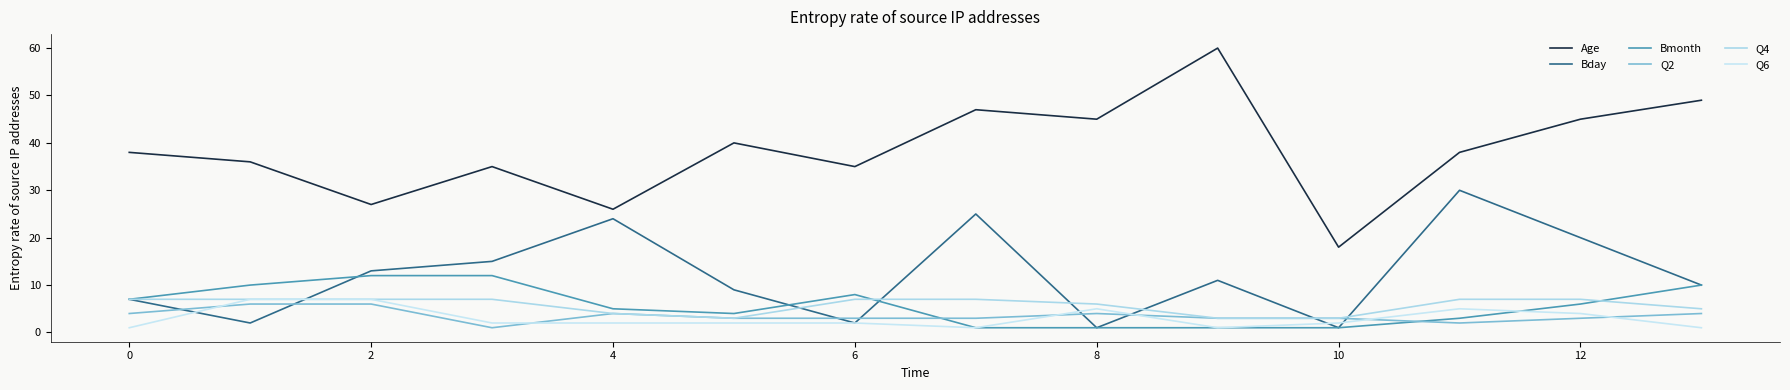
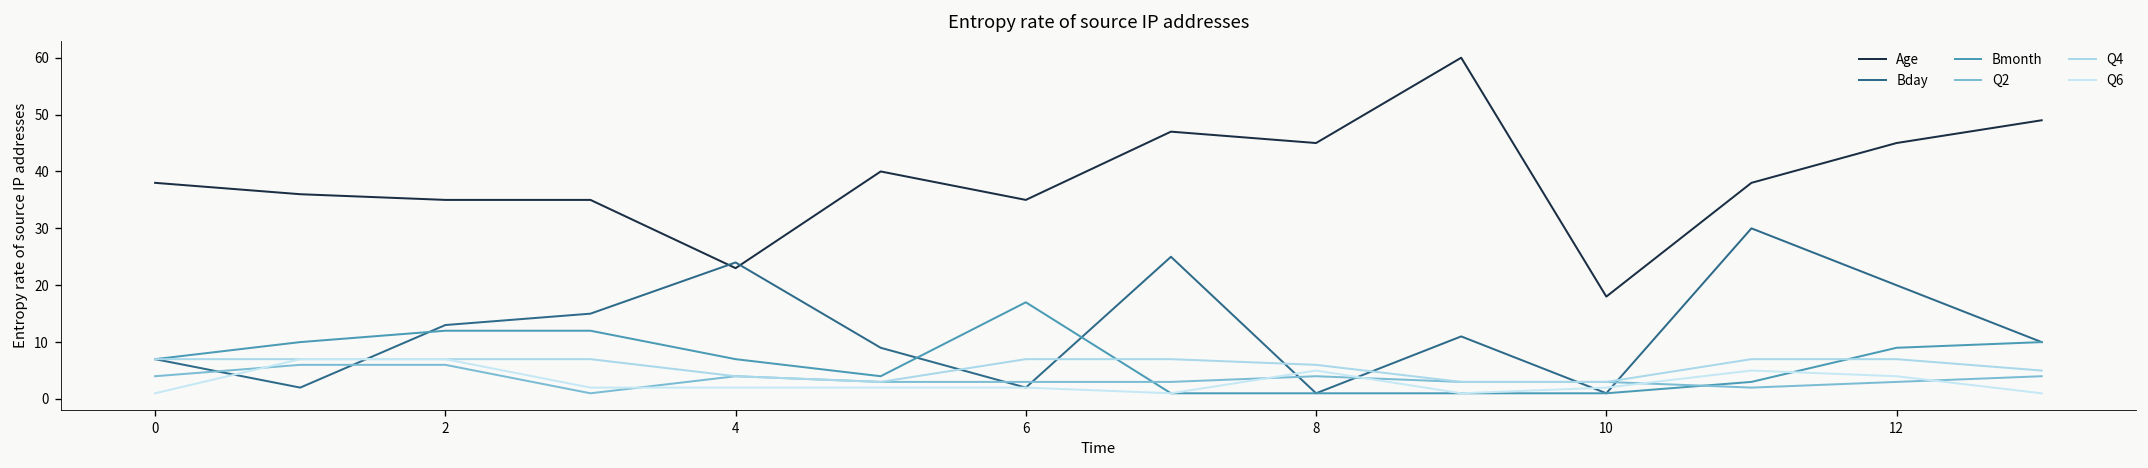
Age, 2: 27 -> 35
Age, 4: 26 -> 23
Bmonth, 4: 5 -> 7
Bmonth, 6: 8 -> 17
Bmonth, 12: 6 -> 9
